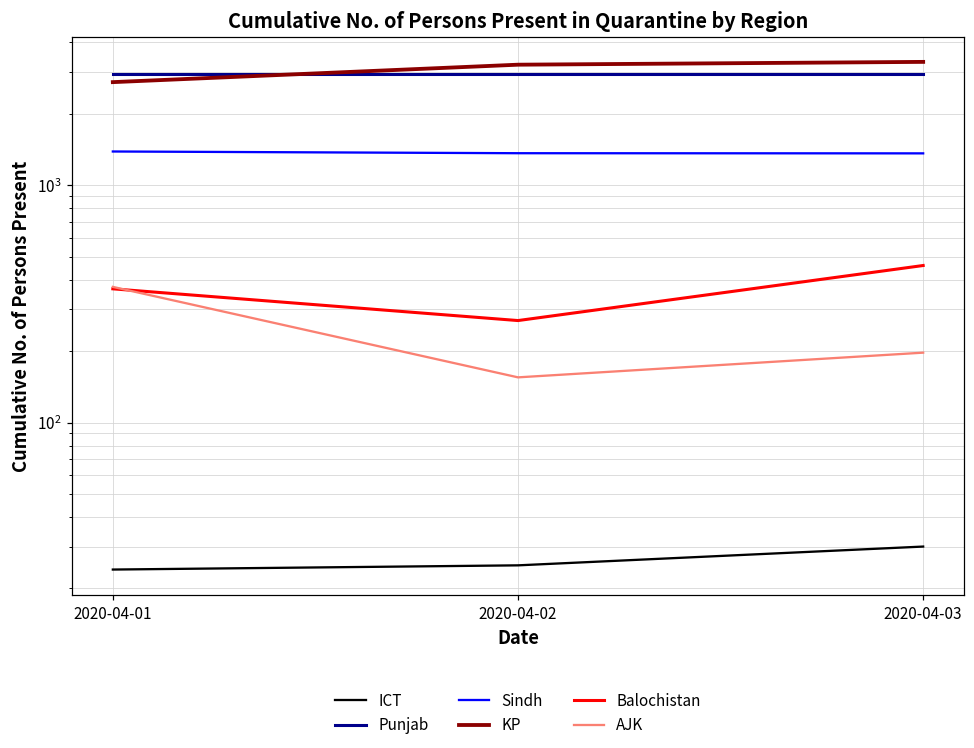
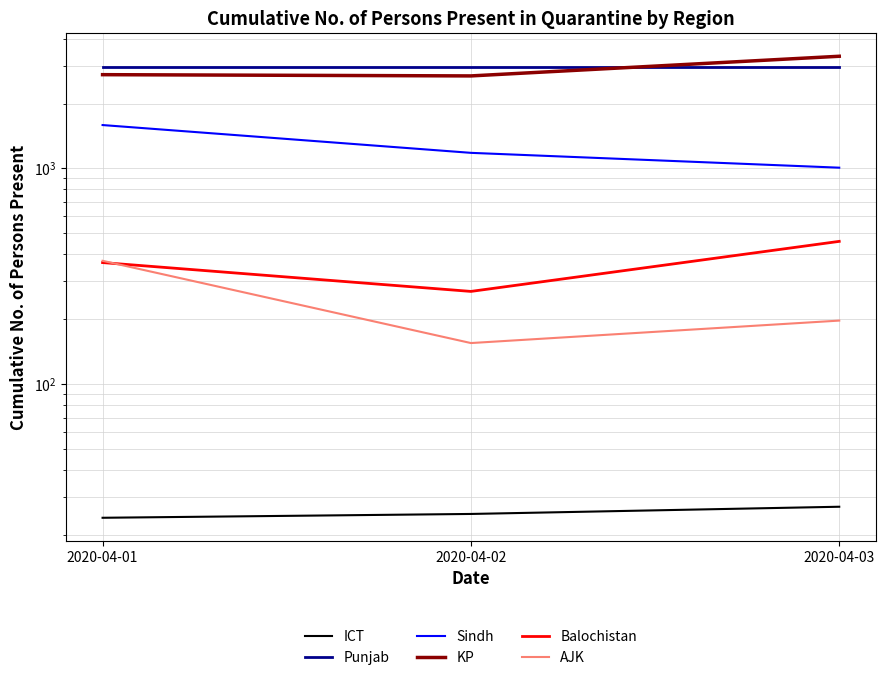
Sindh, 2020-04-01: 1400 -> 1600
Sindh, 2020-04-02: 1400 -> 1200
KP, 2020-04-02: 3200 -> 2700
ICT, 2020-04-03: 30 -> 27
Sindh, 2020-04-03: 1400 -> 1000
